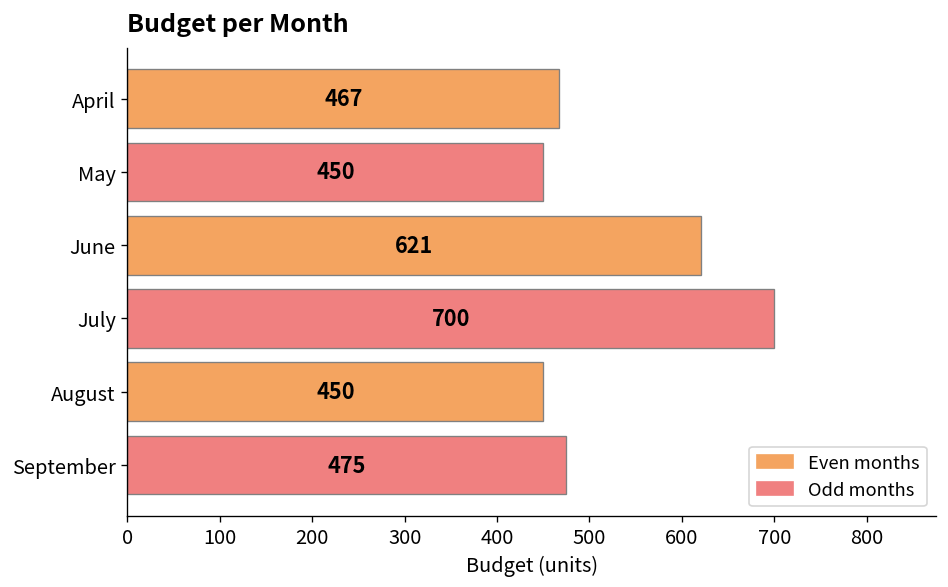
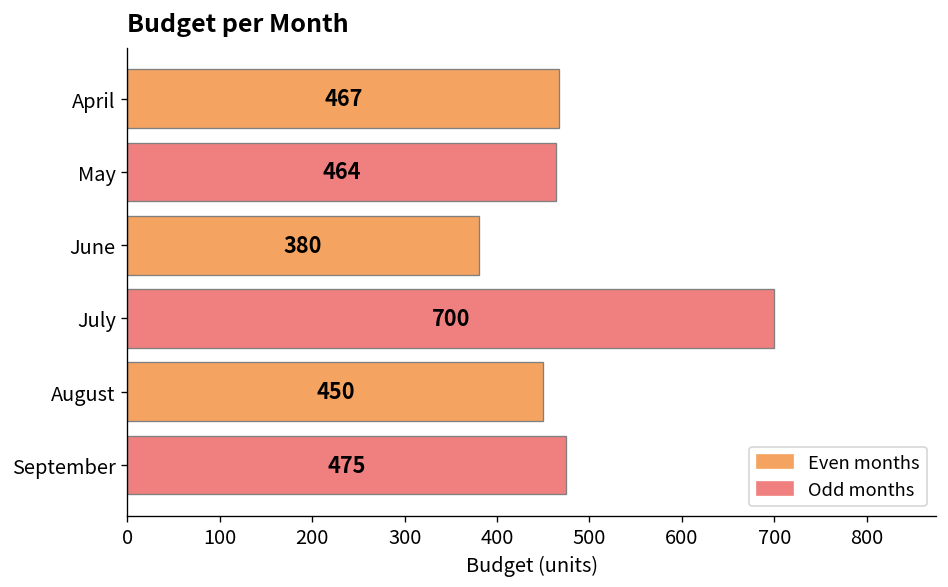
May: 450 -> 464
June: 621 -> 380
